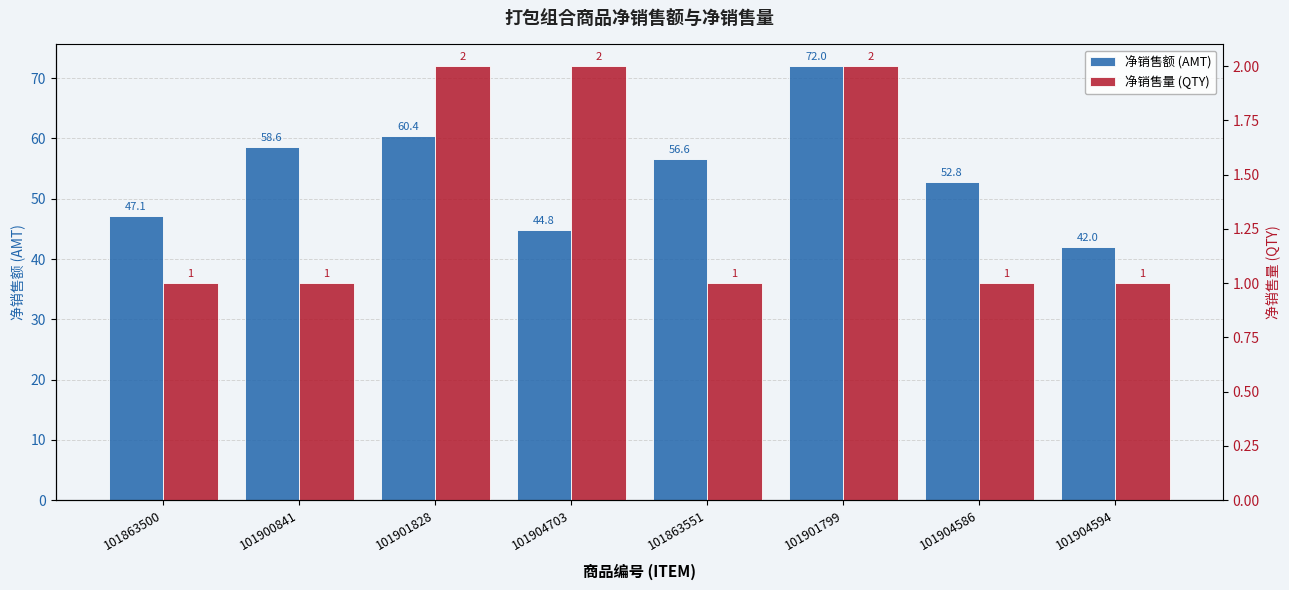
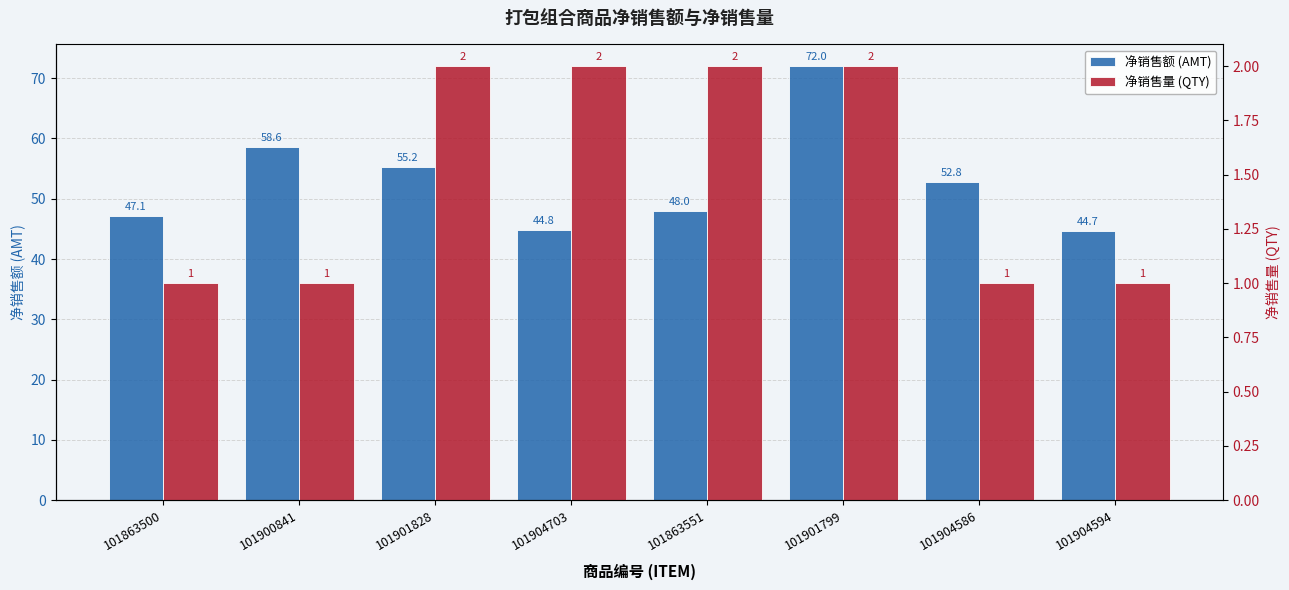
净销售额 (AMT), 101901828: 60.4 -> 55.2
净销售额 (AMT), 101863551: 56.6 -> 48.0
净销售额 (AMT), 101904594: 42.0 -> 44.7
净销售量 (QTY), 101863551: 1 -> 2
